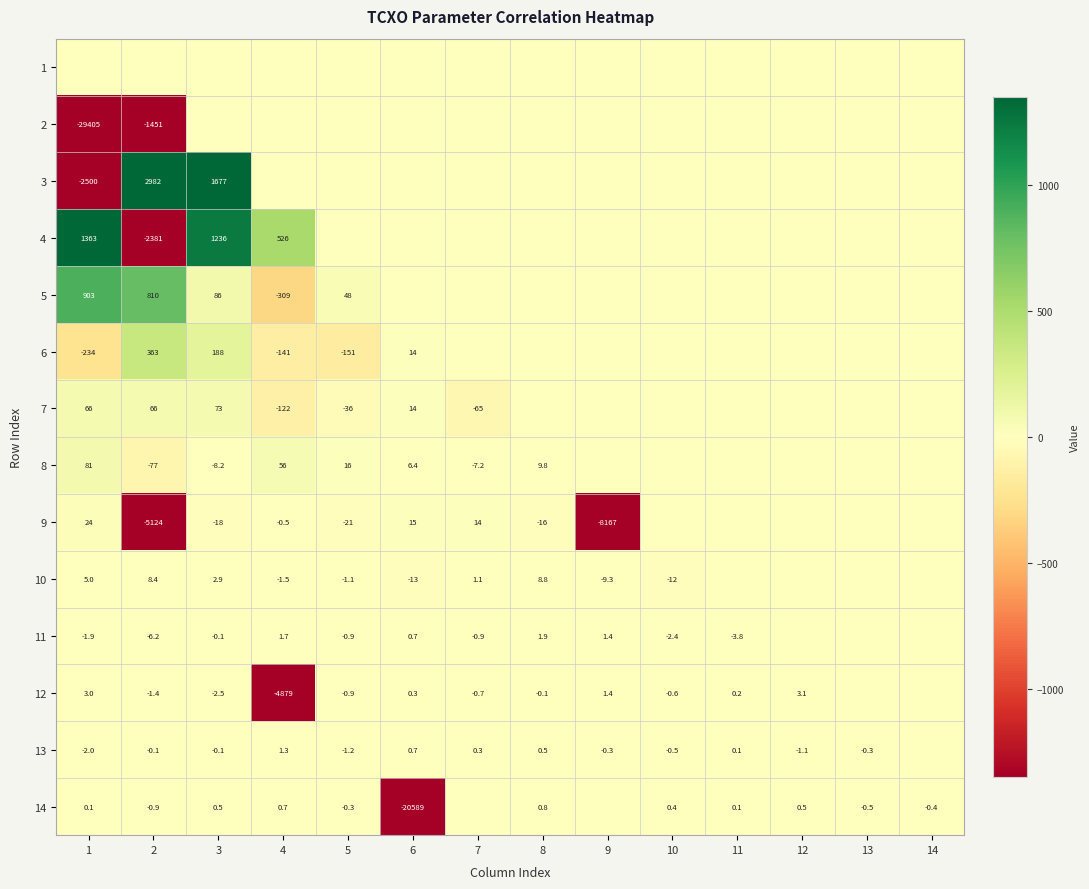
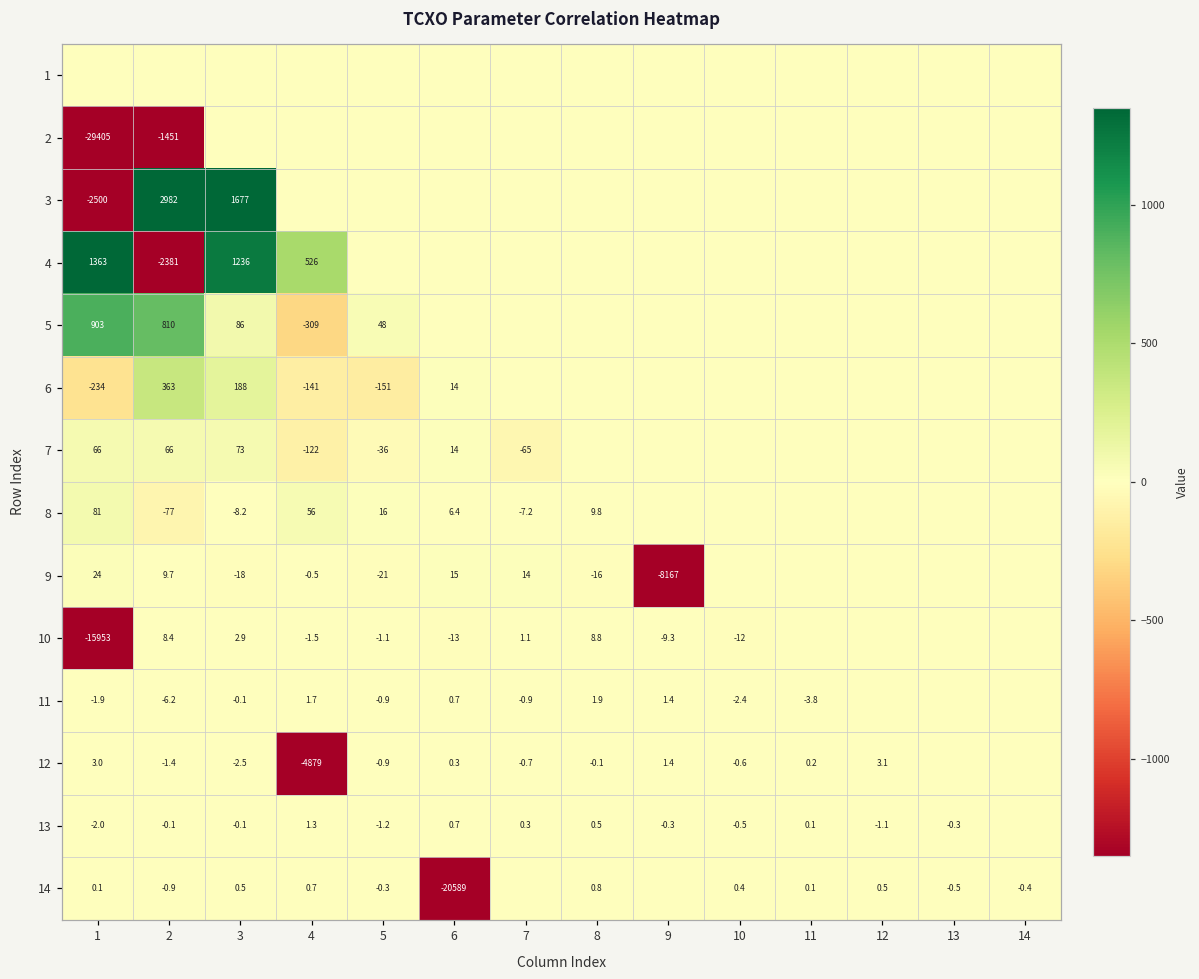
9, 2: -5124 -> 9.7
10, 1: 5.0 -> -15953
